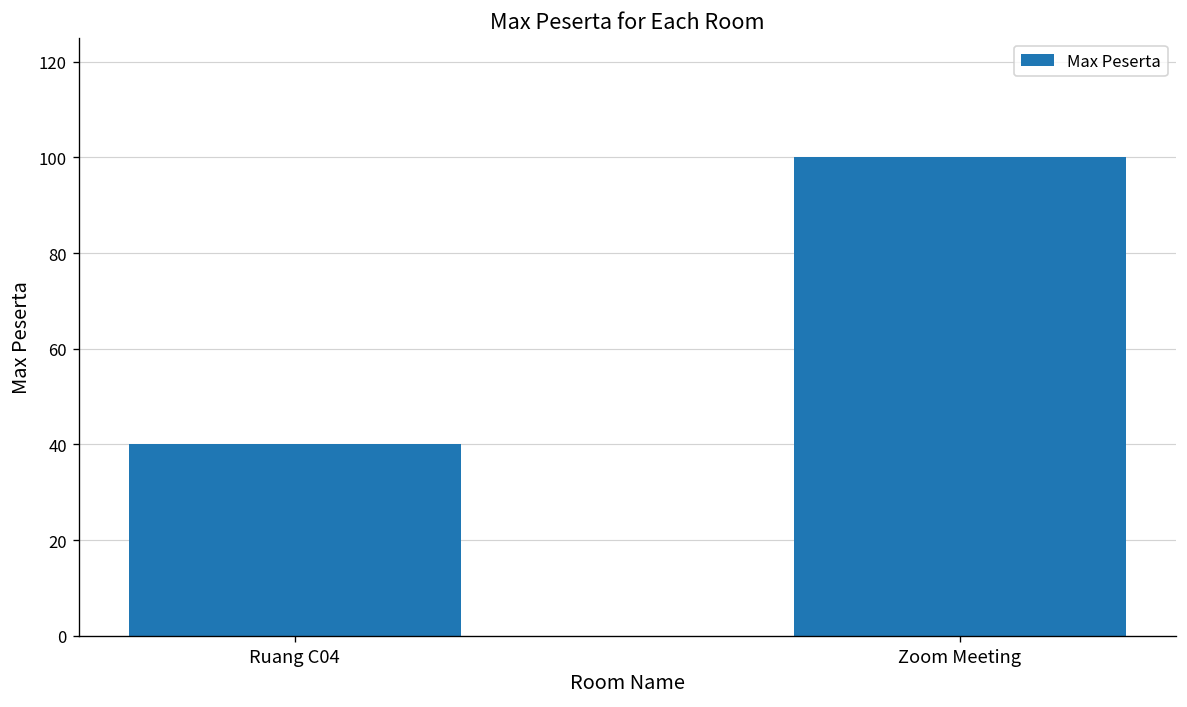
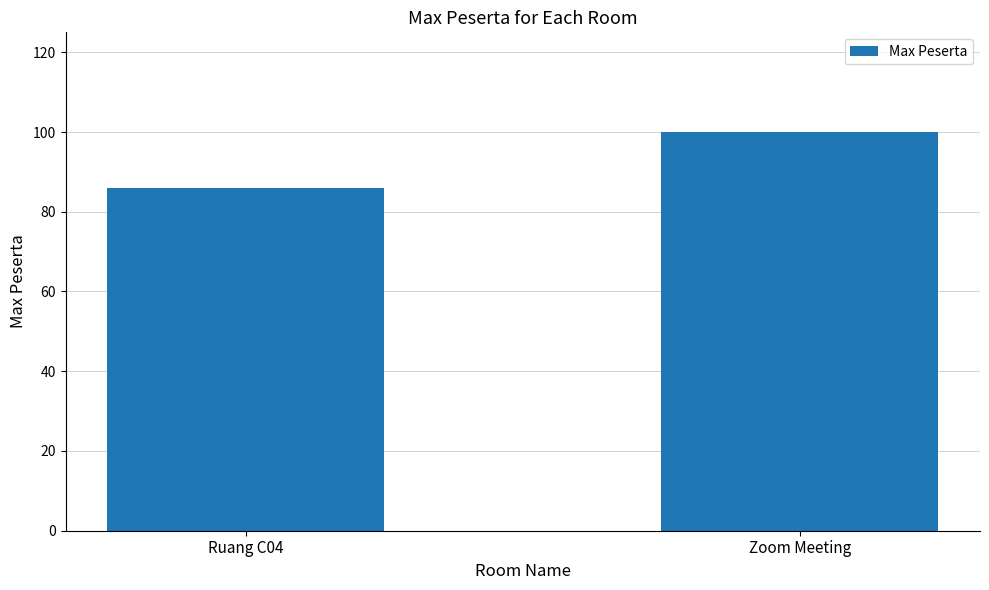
Ruang C04: 40 -> 86
